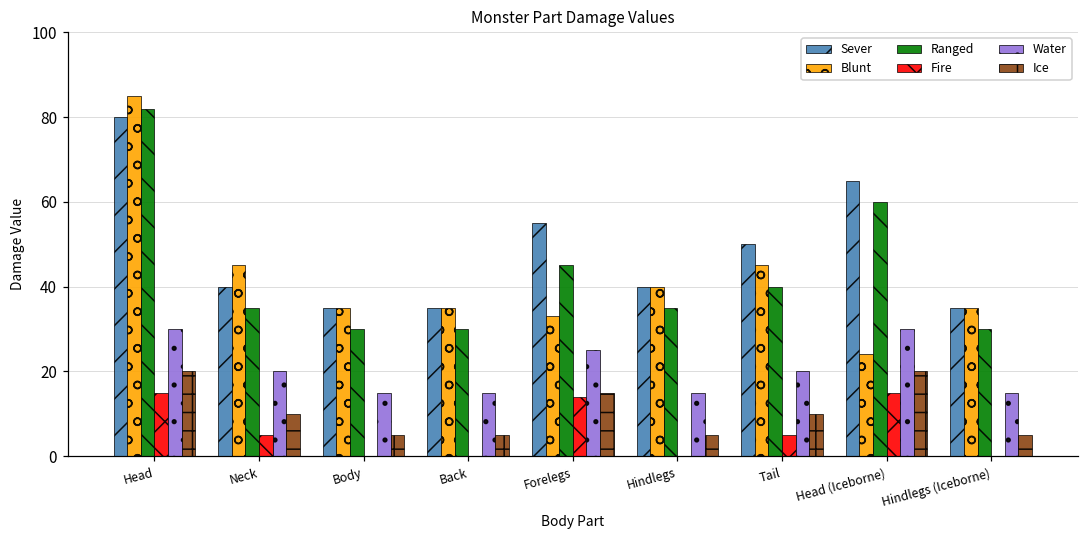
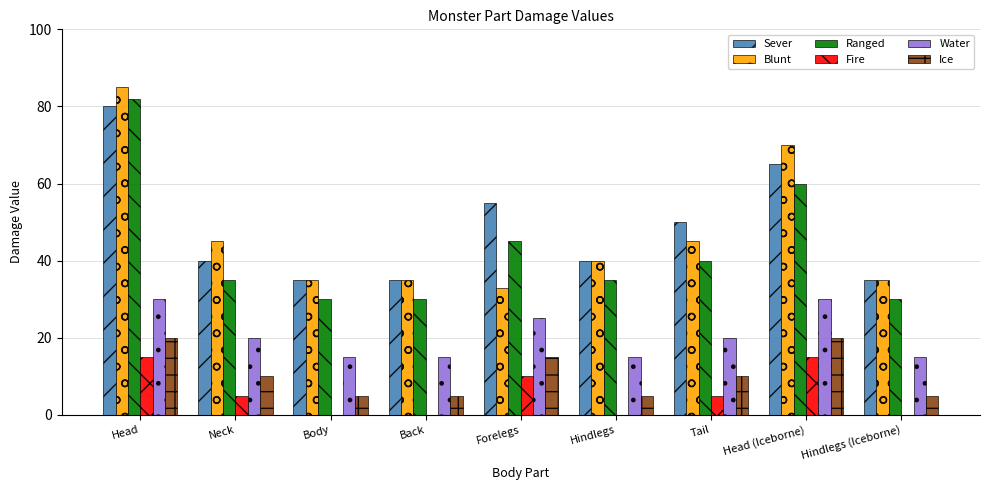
Fire, Forelegs: 14 -> 10
Blunt, Head (Iceborne): 24 -> 70
